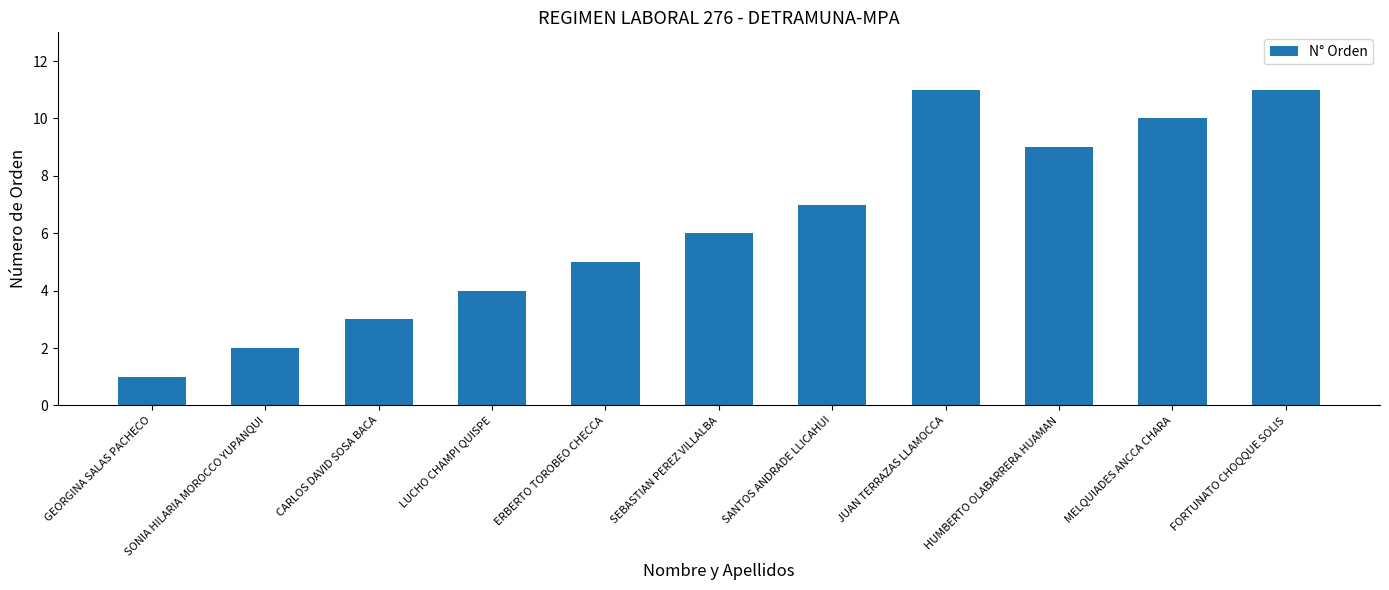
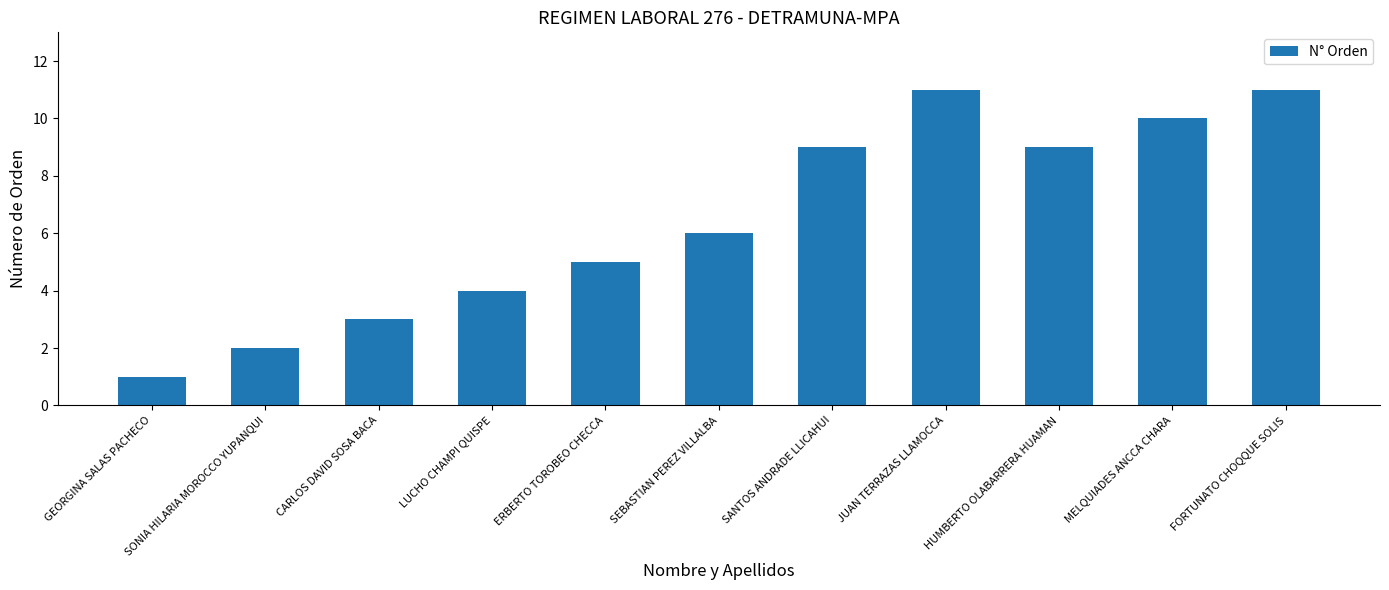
SANTOS ANDRADE LLICAHUI: 7 -> 9
